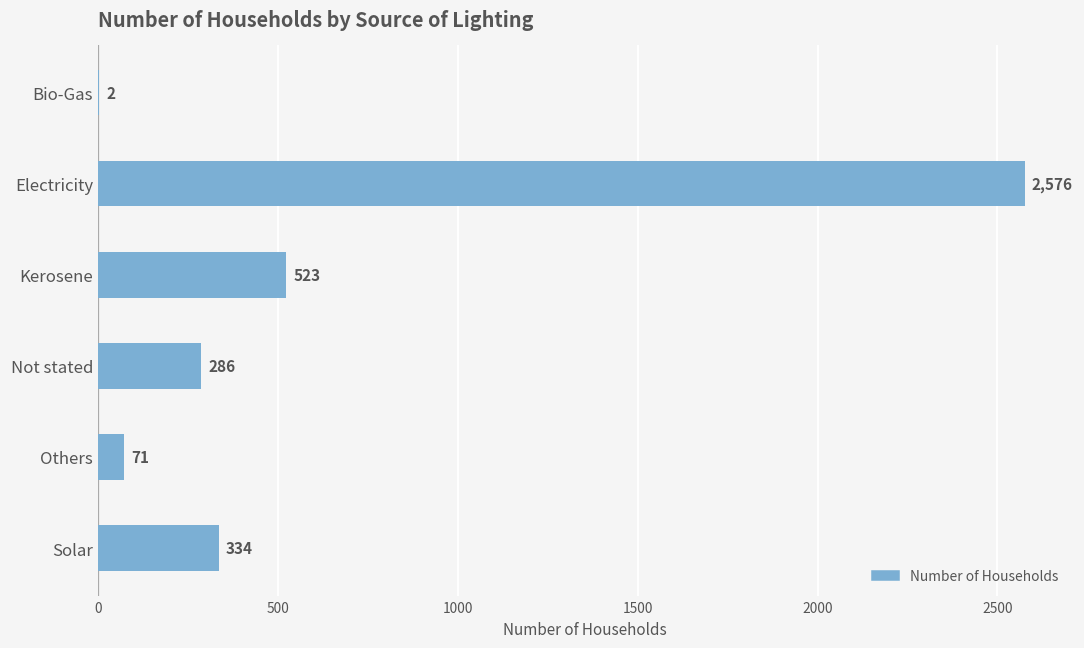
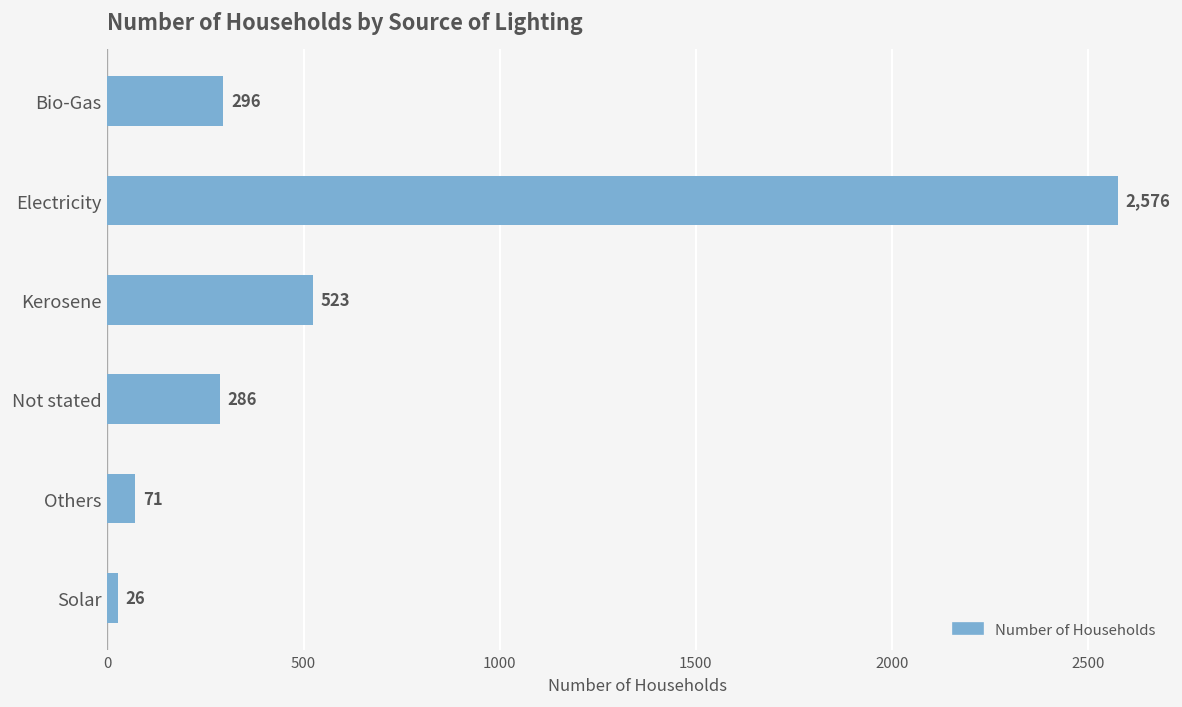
Bio-Gas: 2 -> 296
Solar: 334 -> 26
